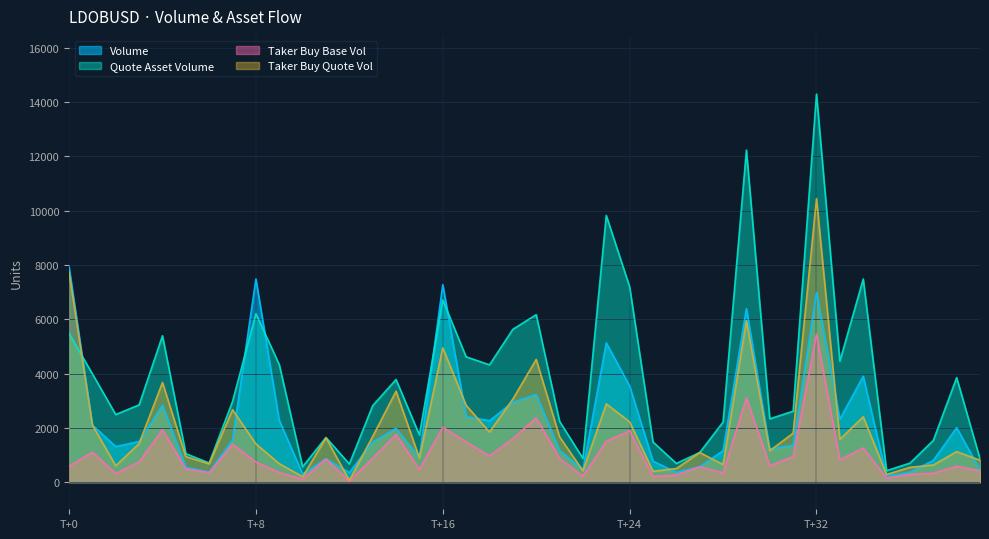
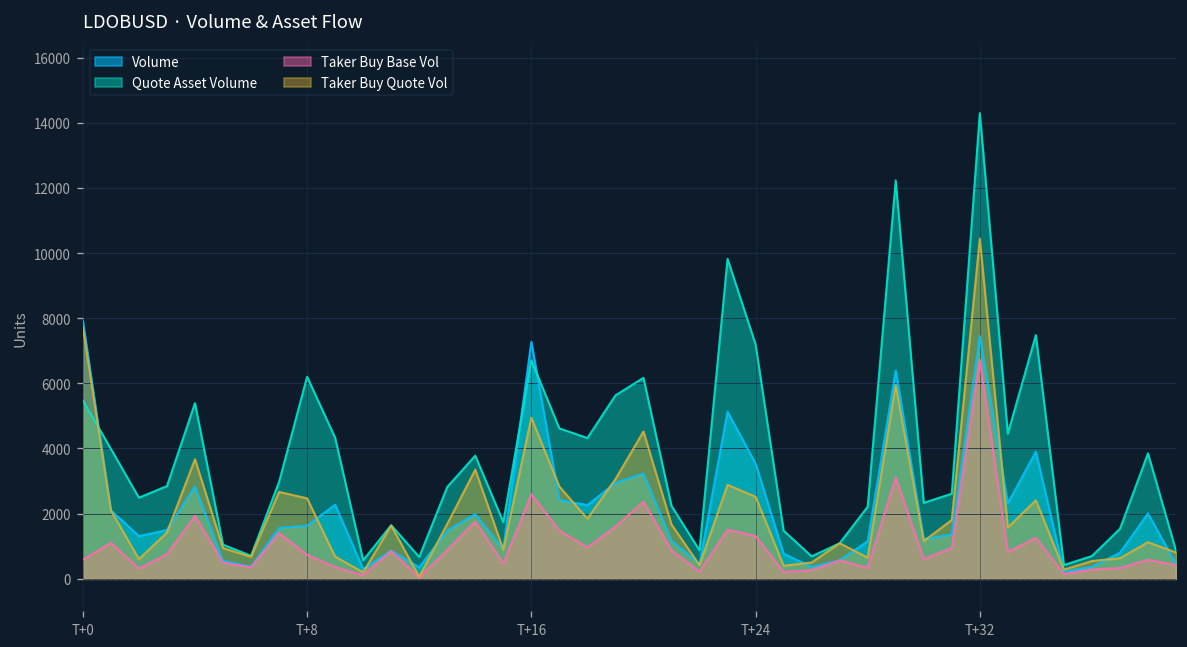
Volume, T+8: 7500 -> 1600
Taker Buy Quote Vol, T+8: 1400 -> 2500
Taker Buy Base Vol, T+16: 2000 -> 2600
Taker Buy Base Vol, T+24: 1900 -> 1300
Taker Buy Quote Vol, T+24: 2200 -> 2500
Volume, T+32: 7000 -> 7500
Taker Buy Base Vol, T+32: 5400 -> 6700
